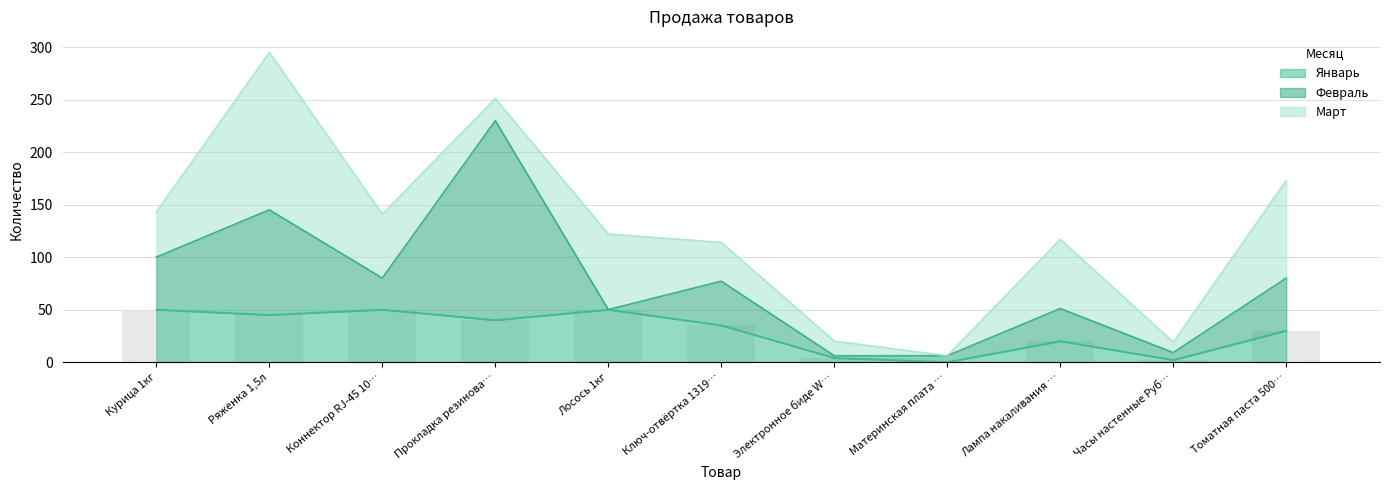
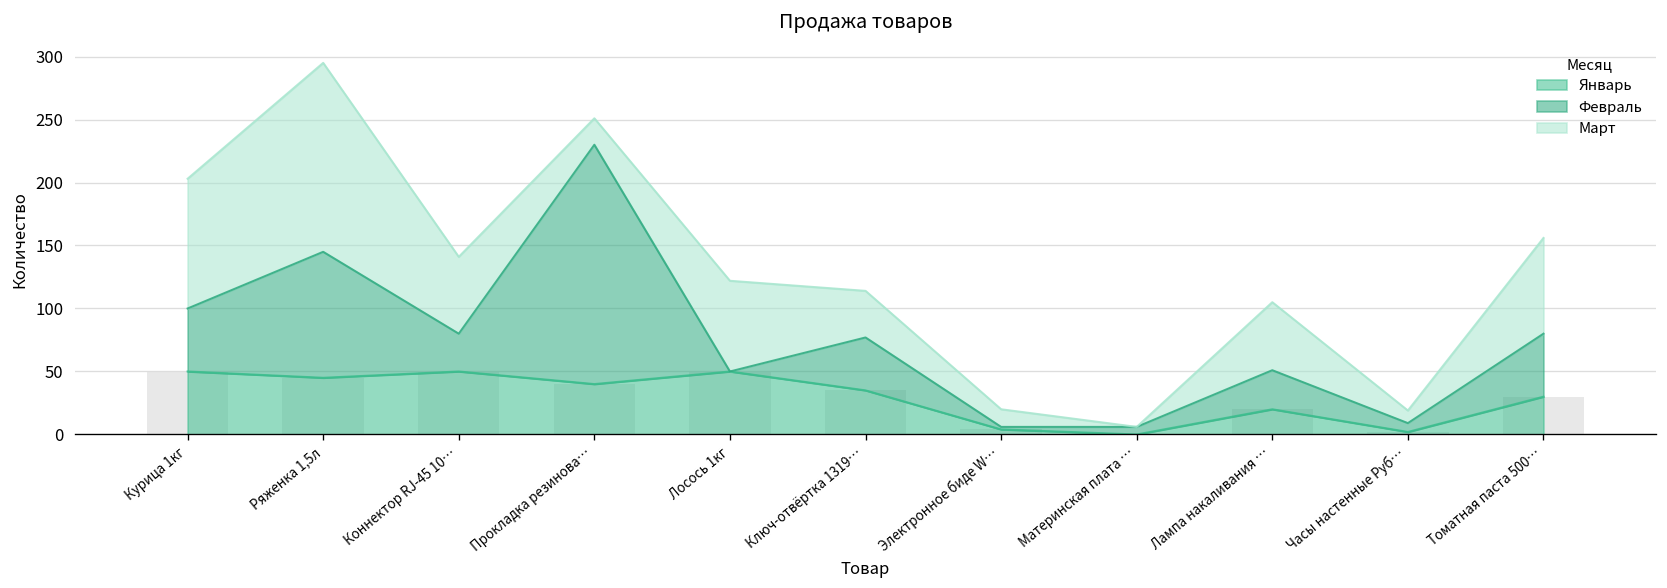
Март, Курица 1кг: 43 -> 103
Март, Лампа накаливания …: 66 -> 54
Март, Томатная паста 500…: 93 -> 76
